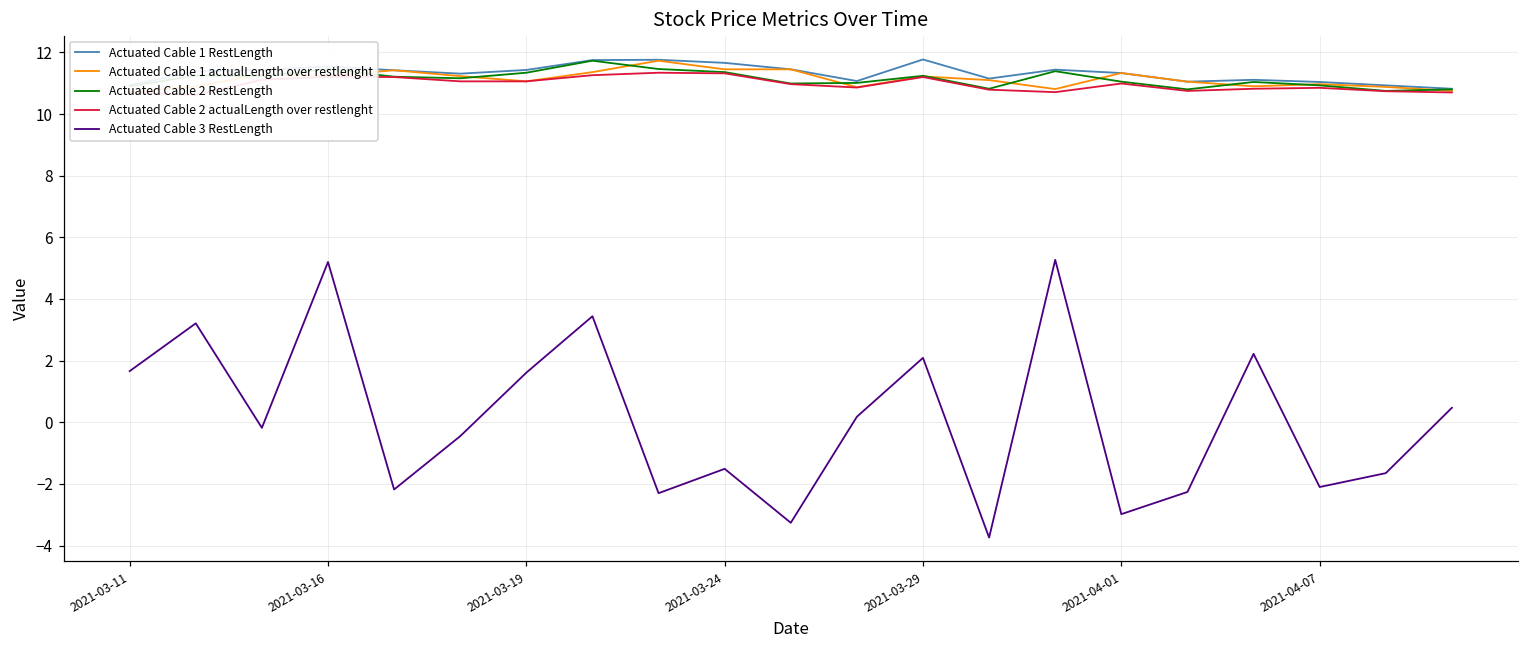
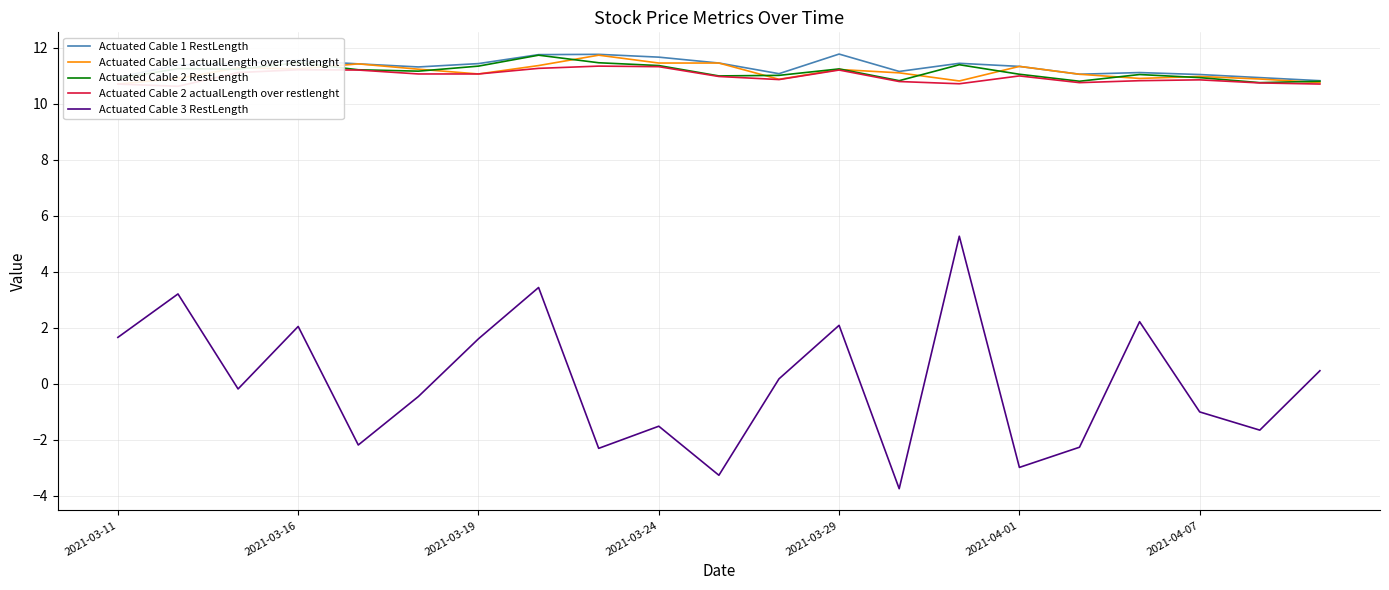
Actuated Cable 3 RestLength, 2021-03-16: 5.2 -> 2.1
Actuated Cable 3 RestLength, 2021-04-07: -2.1 -> -1.0
